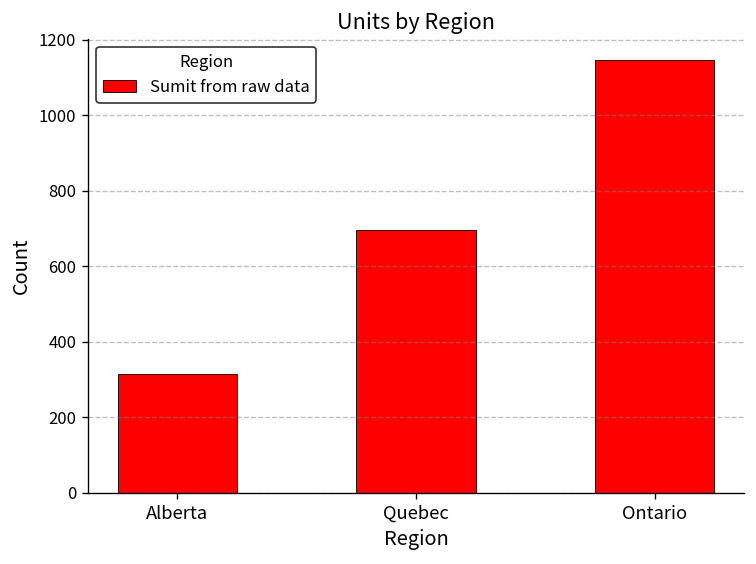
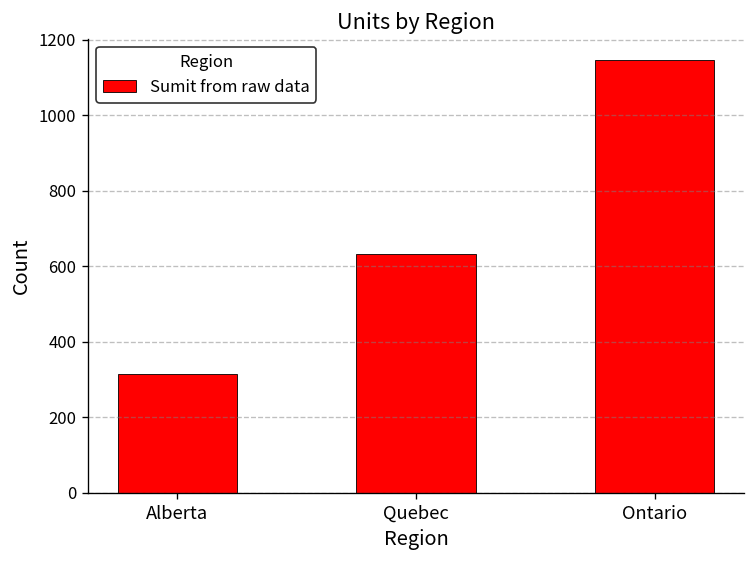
Quebec: 700 -> 630
